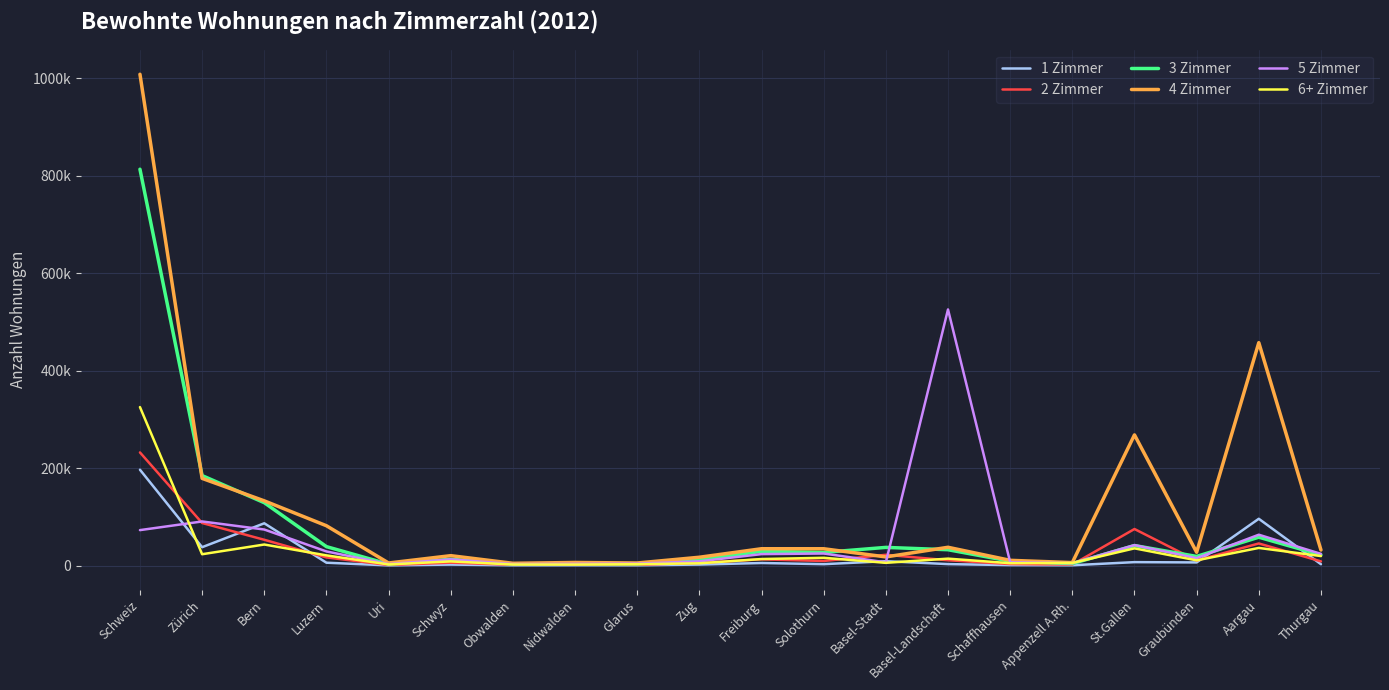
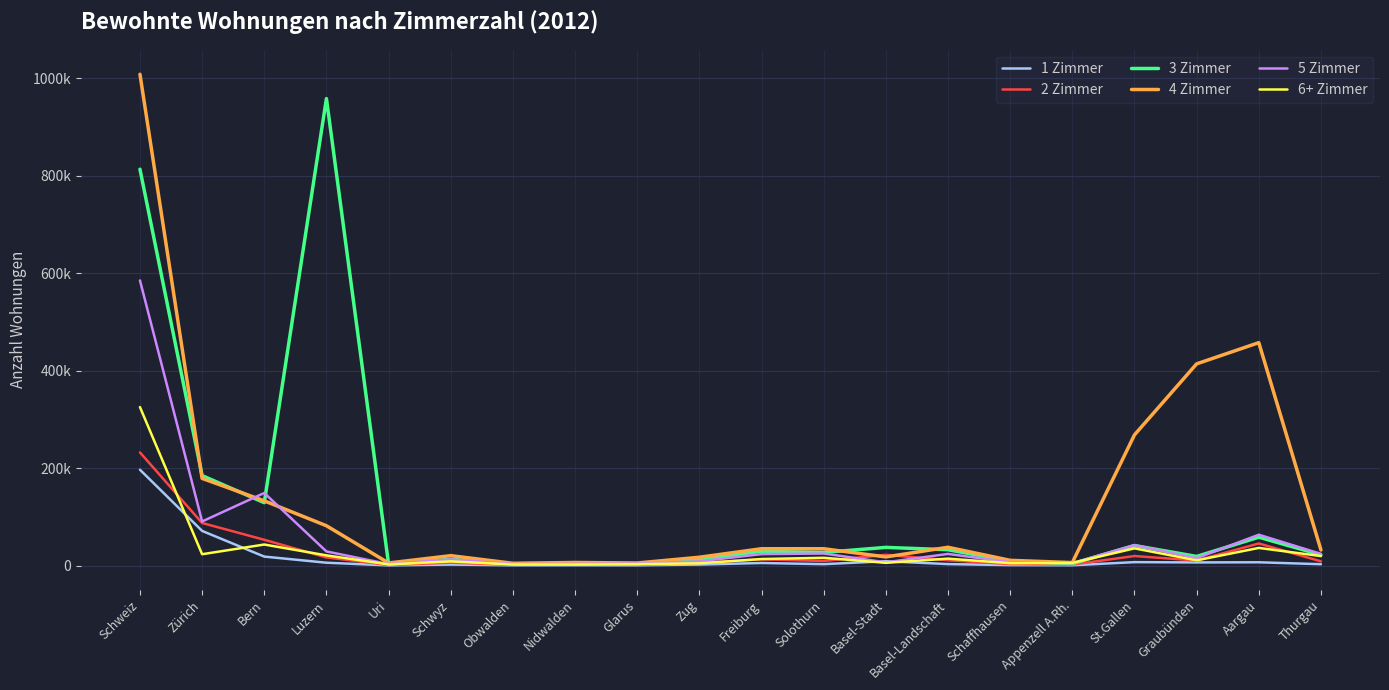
5 Zimmer, Schweiz: 70000 -> 590000
1 Zimmer, Zürich: 40000 -> 70000
1 Zimmer, Bern: 90000 -> 20000
5 Zimmer, Bern: 70000 -> 150000
3 Zimmer, Luzern: 40000 -> 960000
5 Zimmer, Basel-Landschaft: 530000 -> 20000
2 Zimmer, St.Gallen: 70000 -> 20000
4 Zimmer, Graubünden: 30000 -> 410000
1 Zimmer, Aargau: 100000 -> 10000
